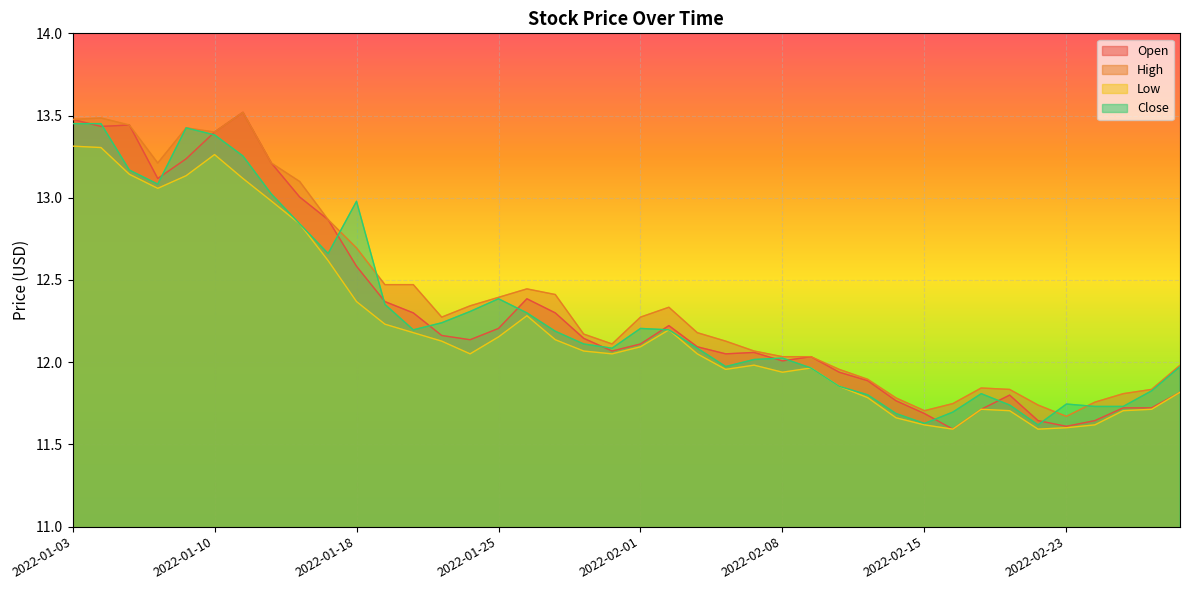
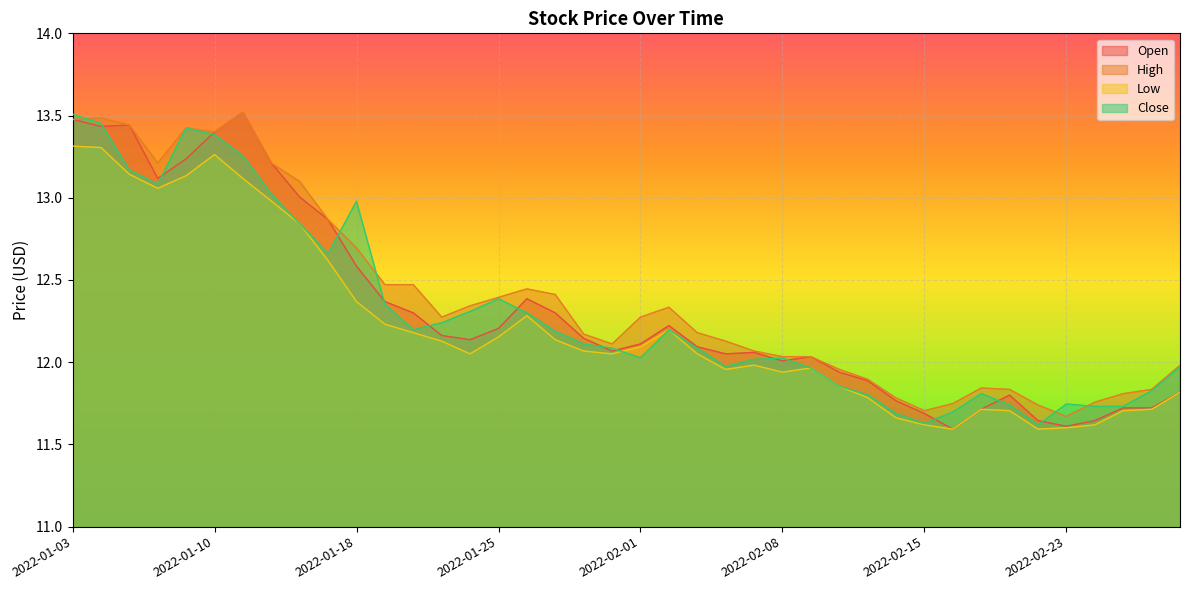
Close, 2022-01-03: 13.45 -> 13.51
Close, 2022-02-01: 12.21 -> 12.03
